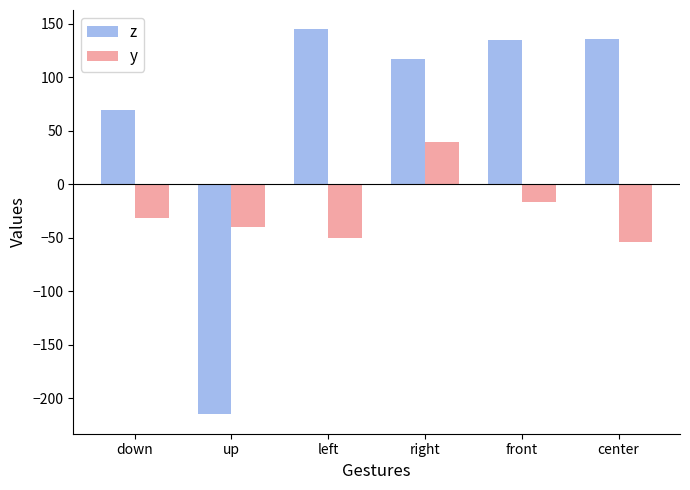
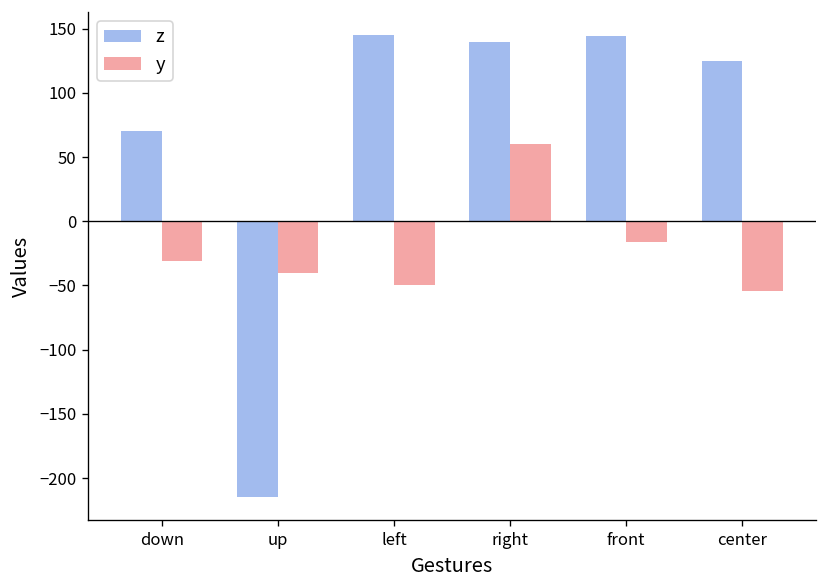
z, right: 117 -> 140
y, right: 40 -> 60
z, front: 135 -> 144
z, center: 136 -> 125
